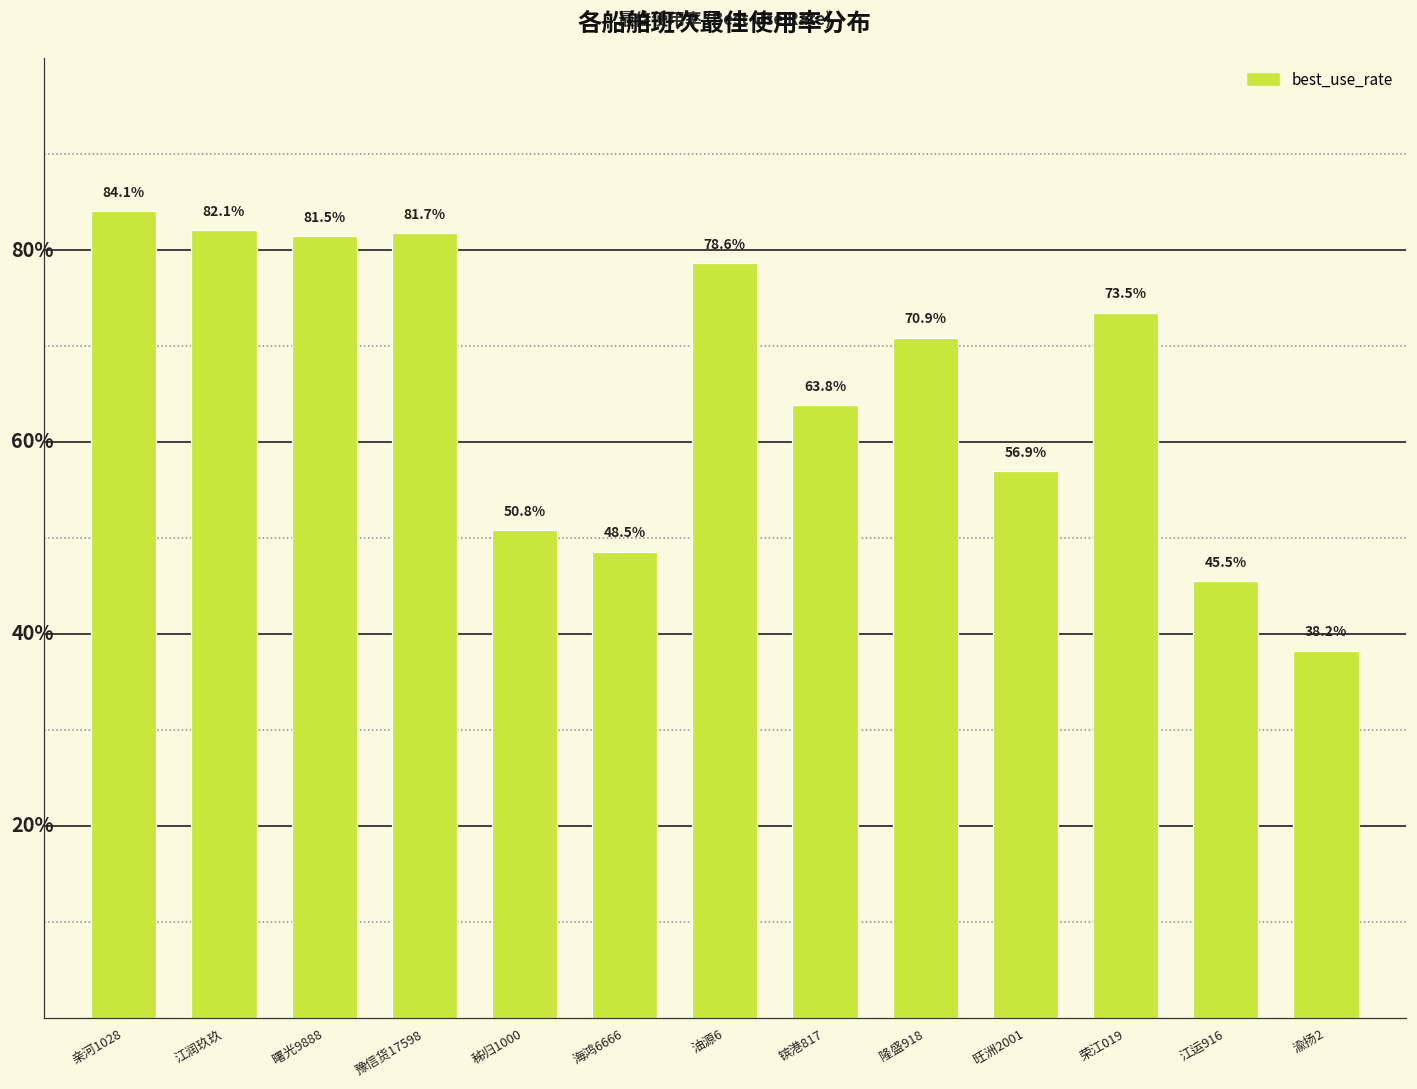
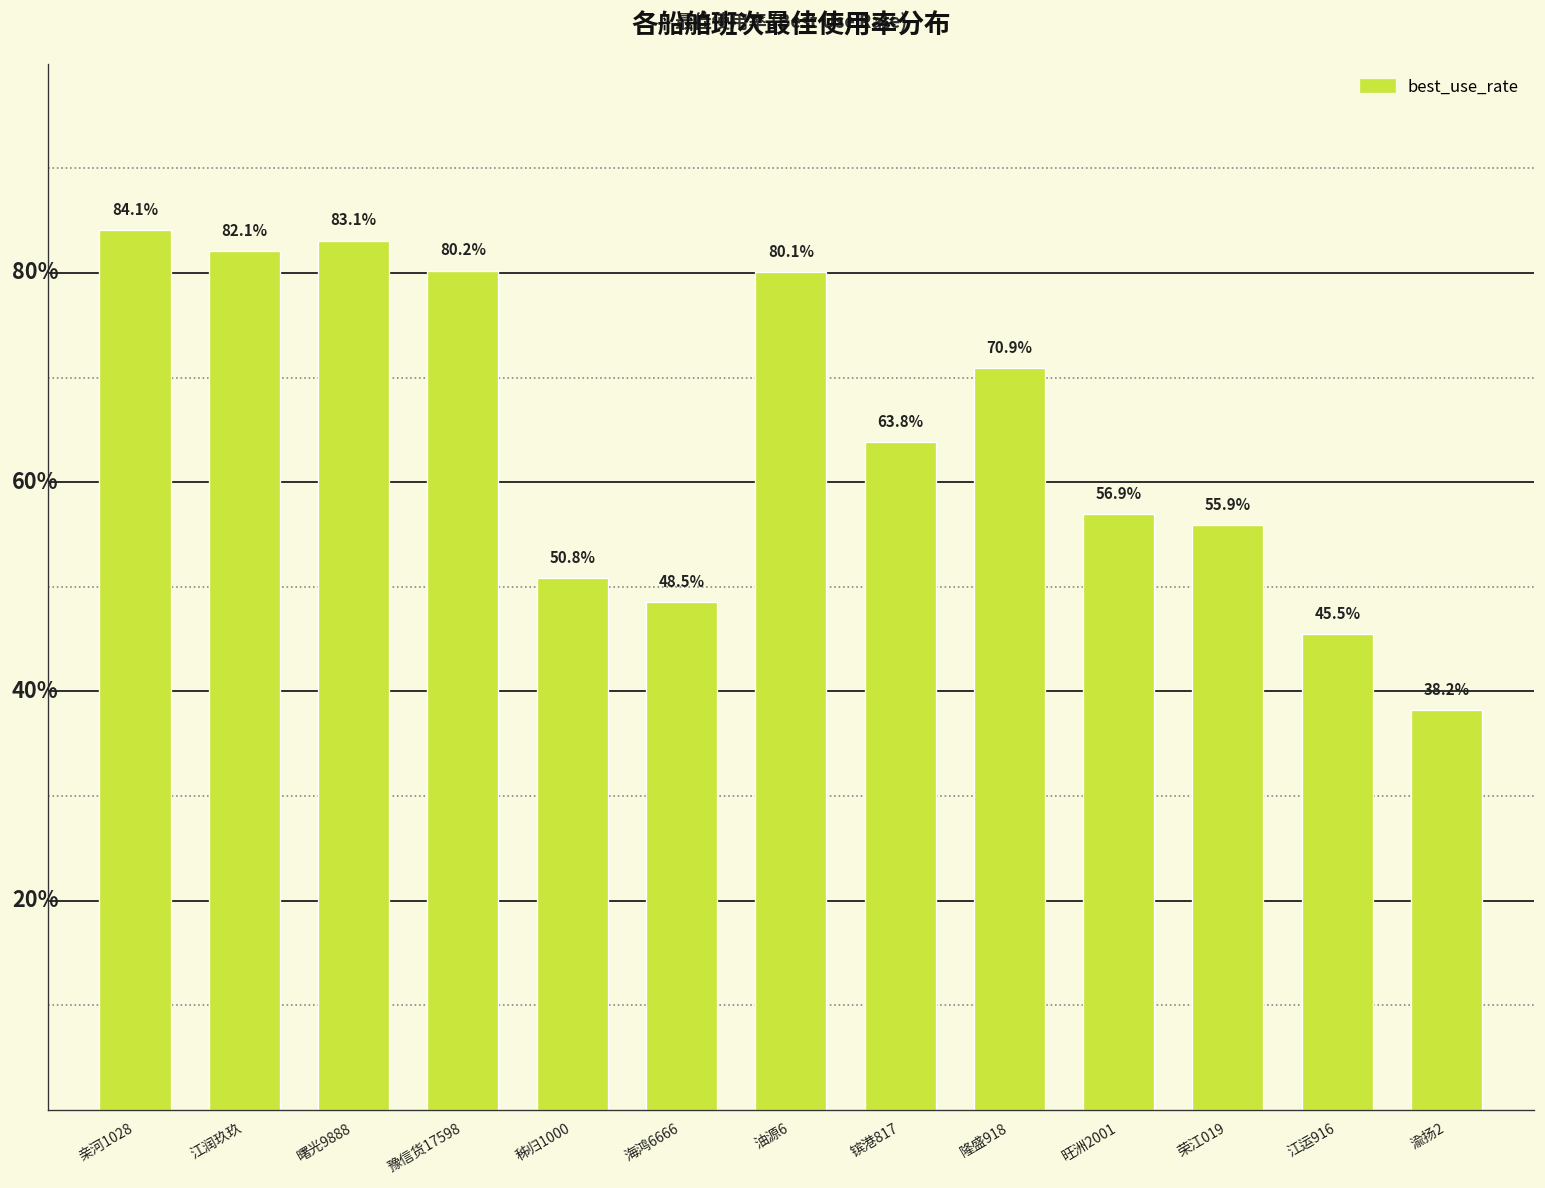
曙光9888: 81.5% -> 83.1%
豫信货17598: 81.7% -> 80.2%
油源6: 78.6% -> 80.1%
荣江019: 73.5% -> 55.9%
